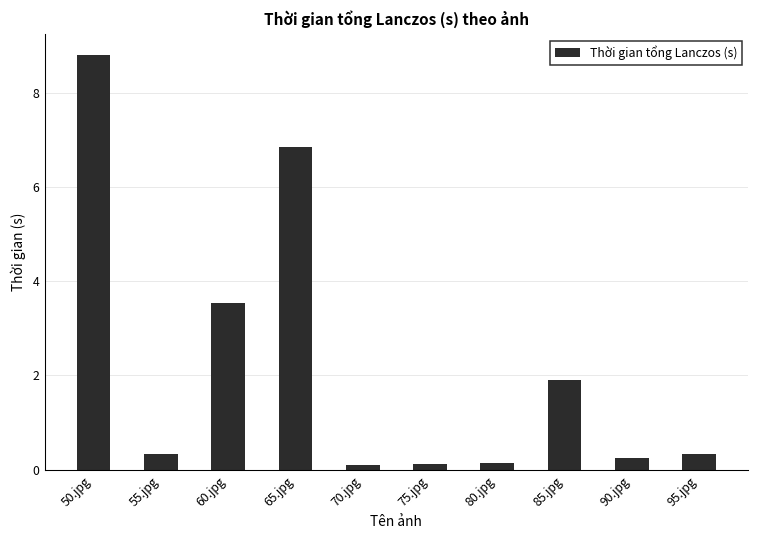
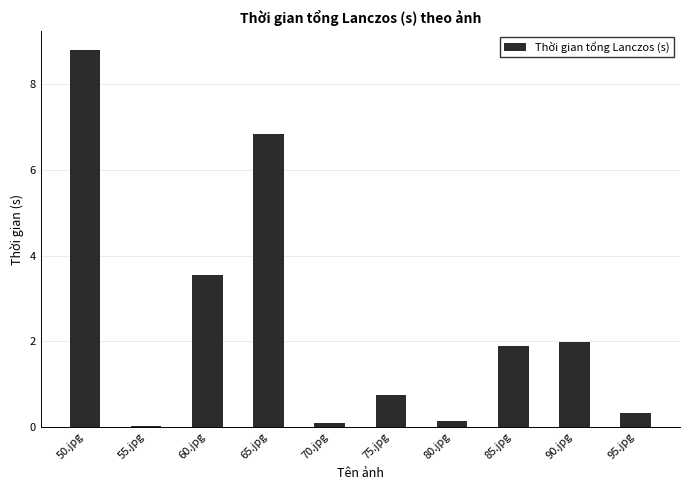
55.jpg: 0.3 -> 0.0
75.jpg: 0.1 -> 0.7
90.jpg: 0.2 -> 2.0
